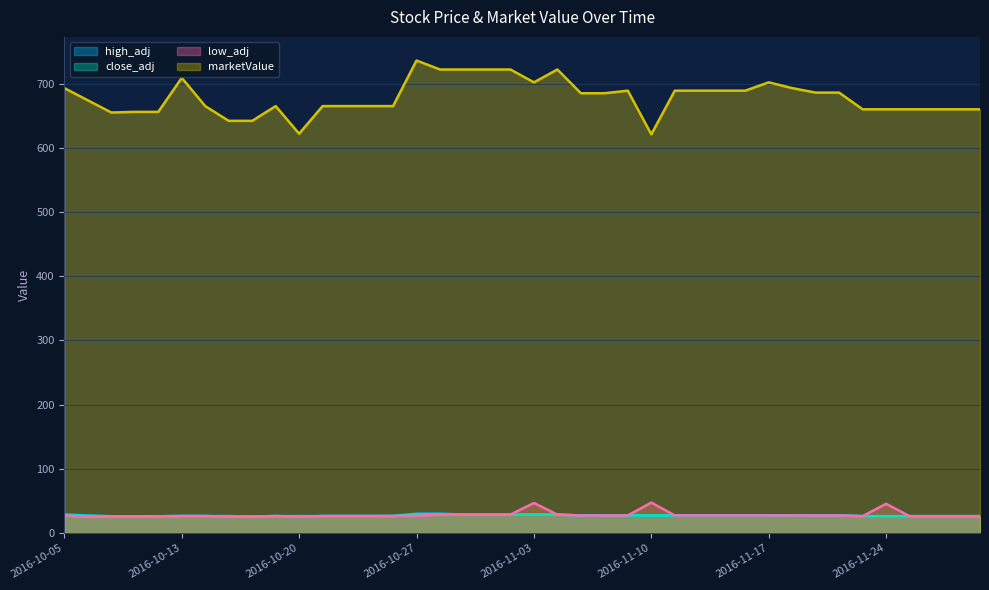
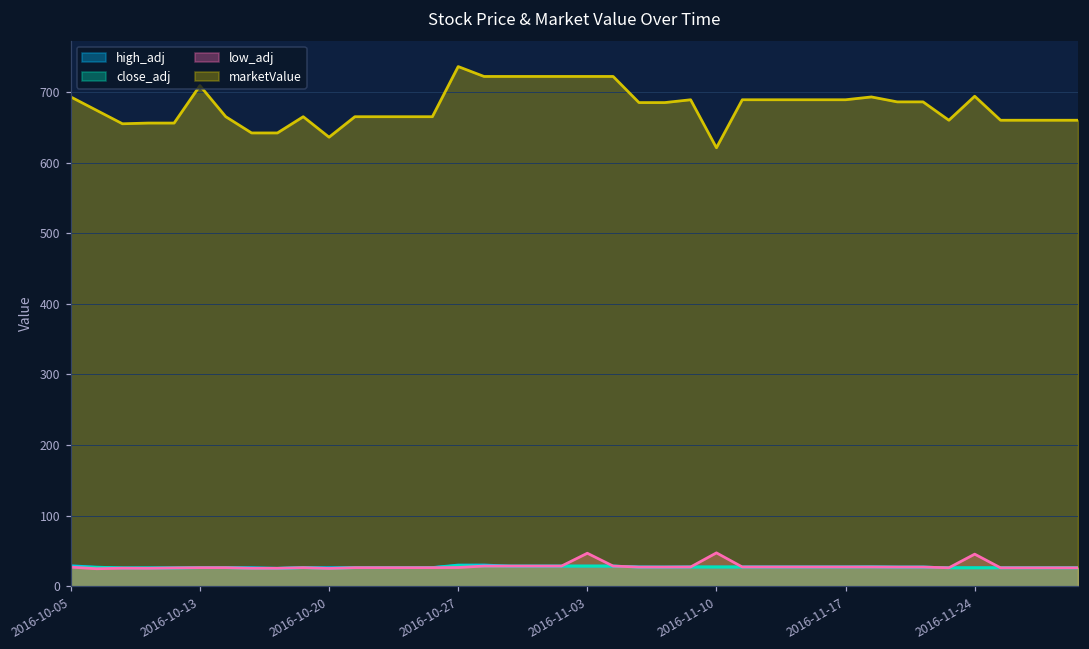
marketValue, 2016-10-20: 620 -> 640
marketValue, 2016-11-03: 700 -> 720
marketValue, 2016-11-17: 700 -> 690
marketValue, 2016-11-24: 660 -> 690
